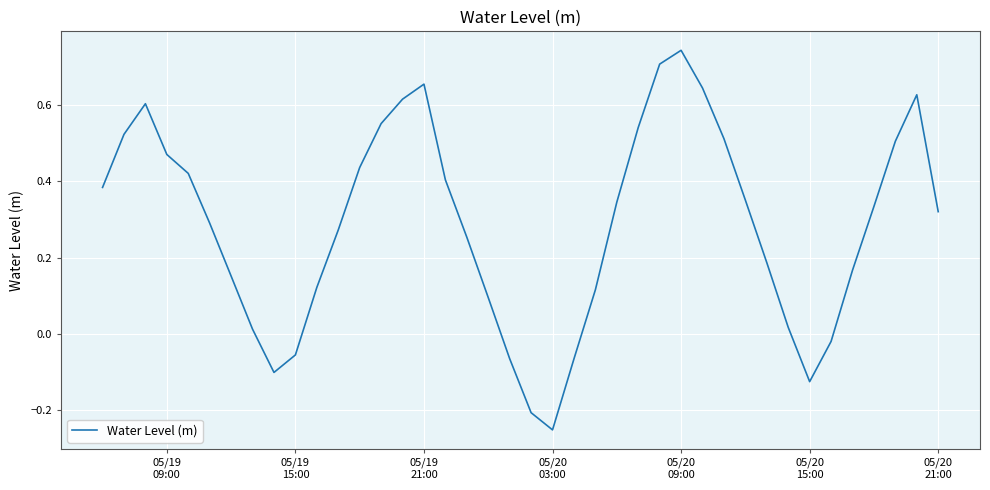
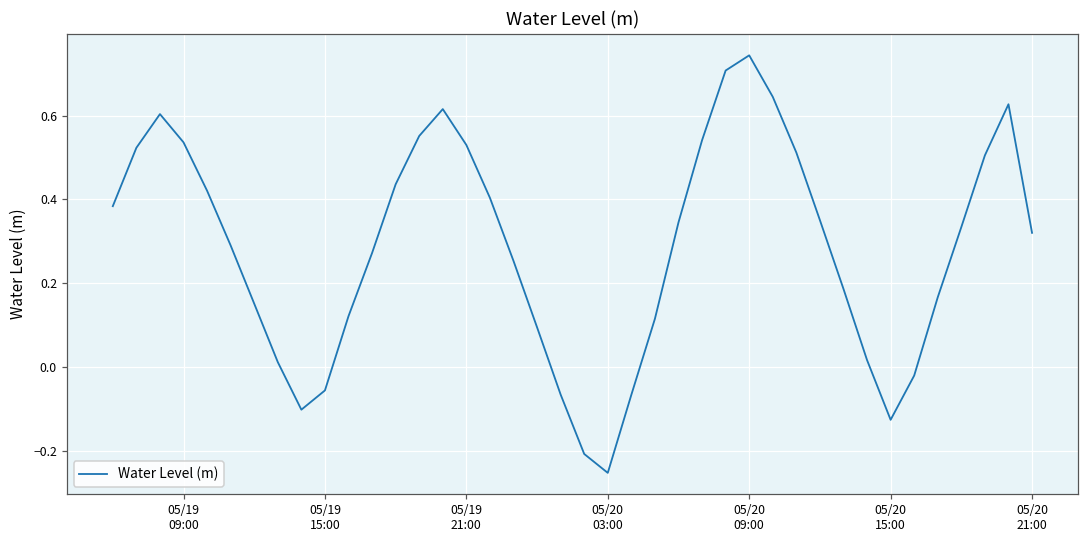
05/19 09:00: 0.47 -> 0.54
05/19 21:00: 0.65 -> 0.53
